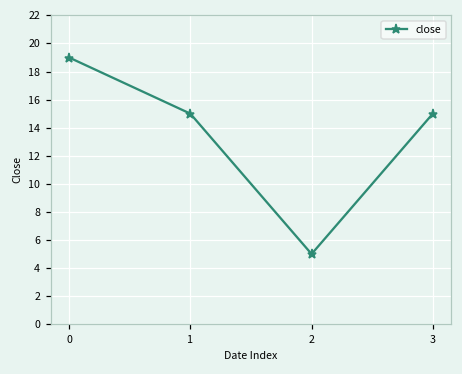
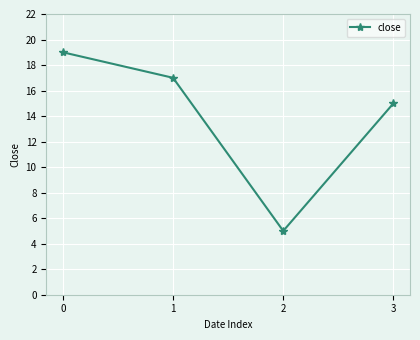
1: 15 -> 17
